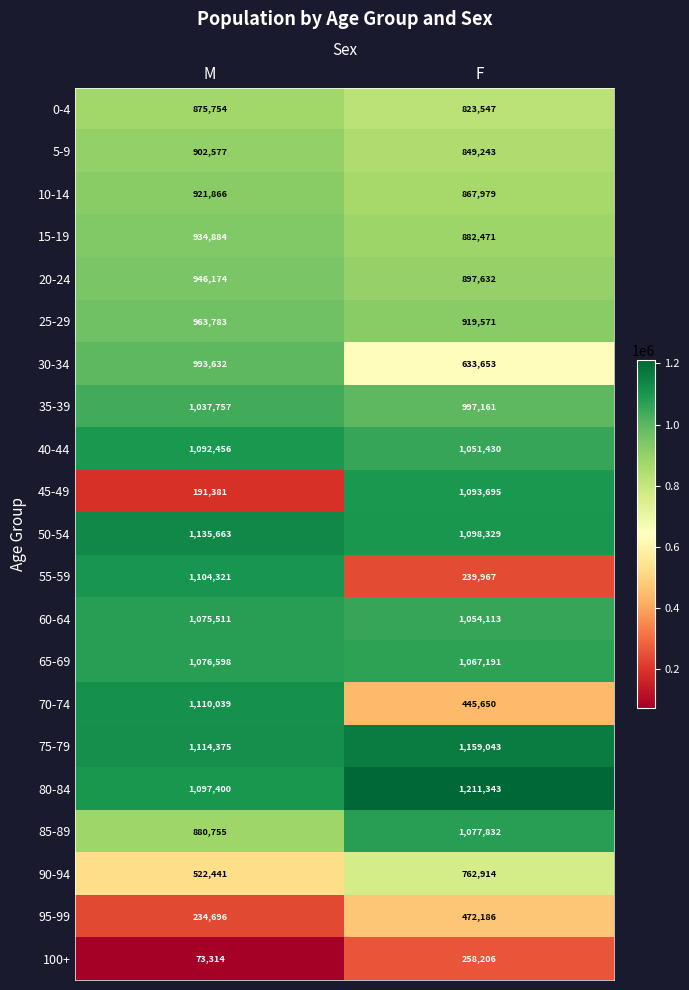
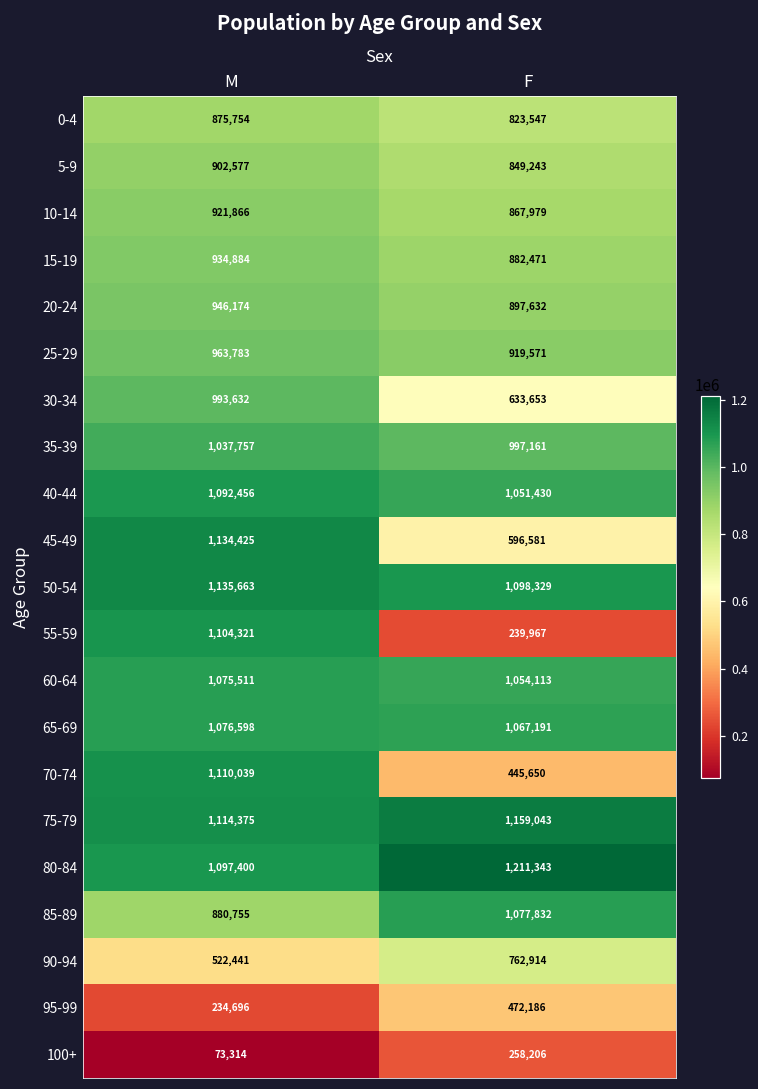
45-49, M: 191,381 -> 1,134,425
45-49, F: 1,093,695 -> 596,581
